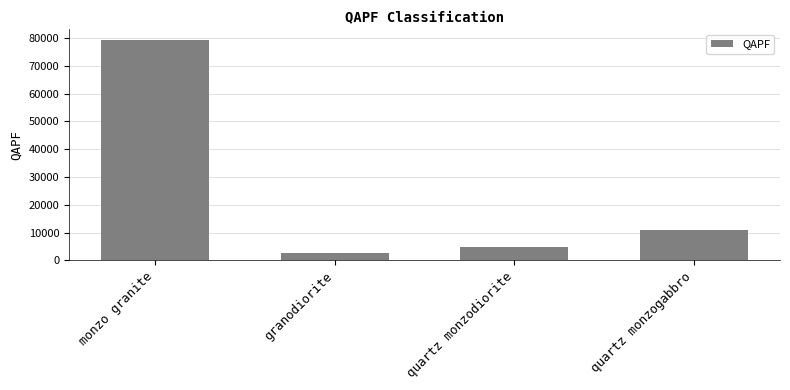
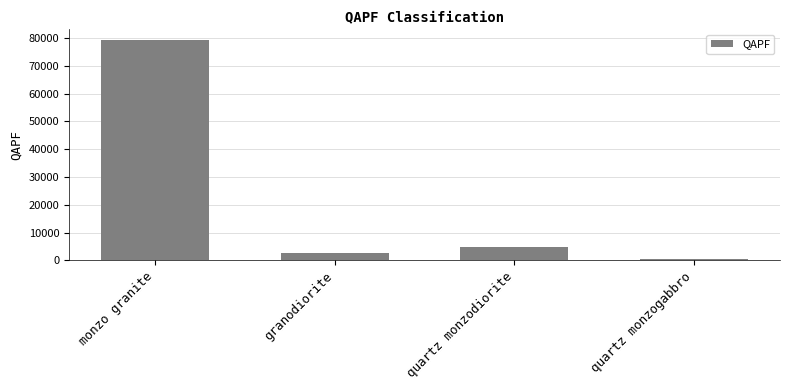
quartz monzogabbro: 11000 -> 1000
